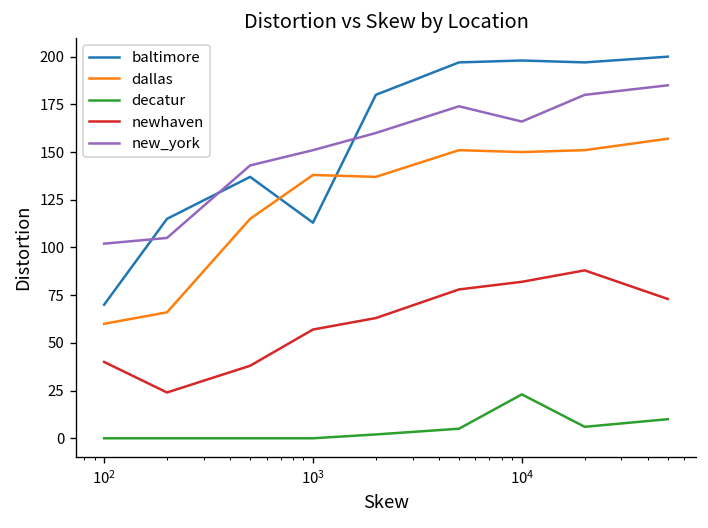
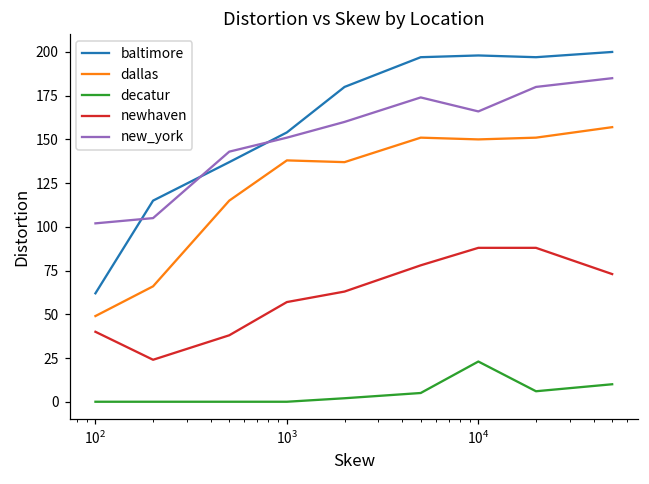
baltimore, 10^2: 70 -> 62
dallas, 10^2: 60 -> 49
baltimore, 10^3: 113 -> 154
newhaven, 10^4: 82 -> 88
